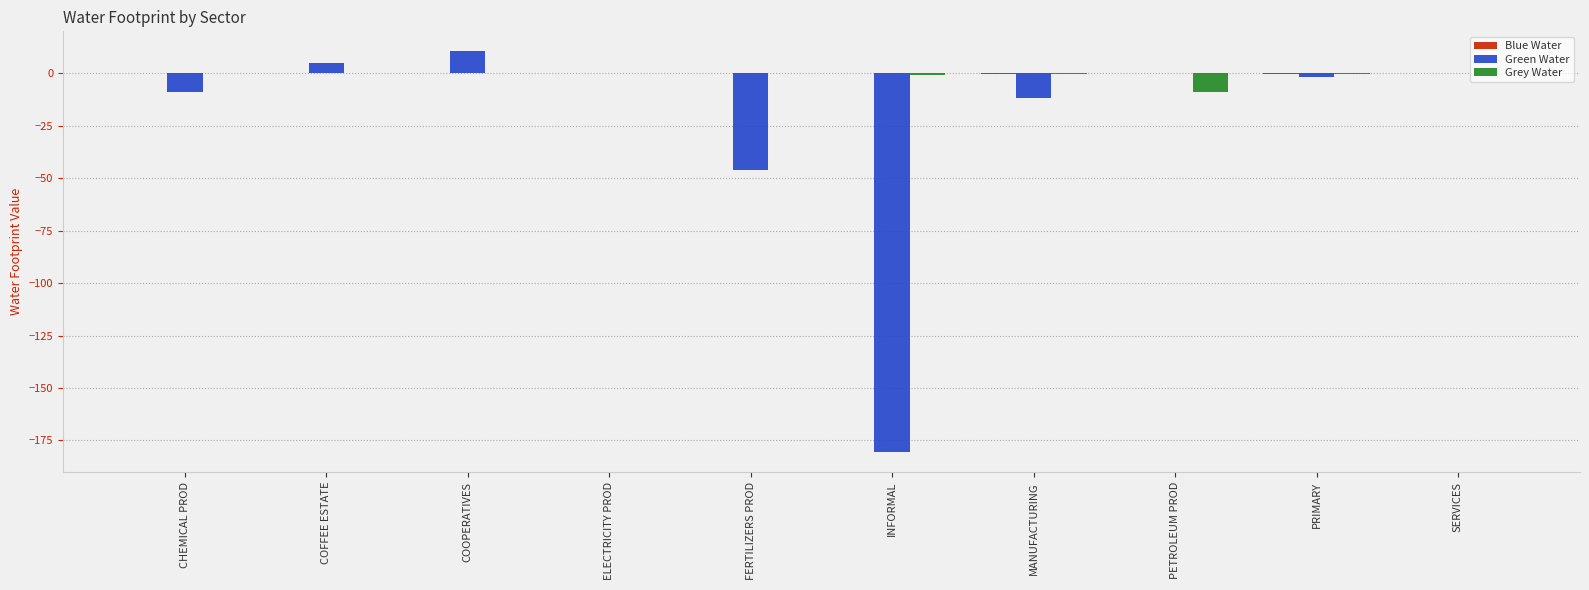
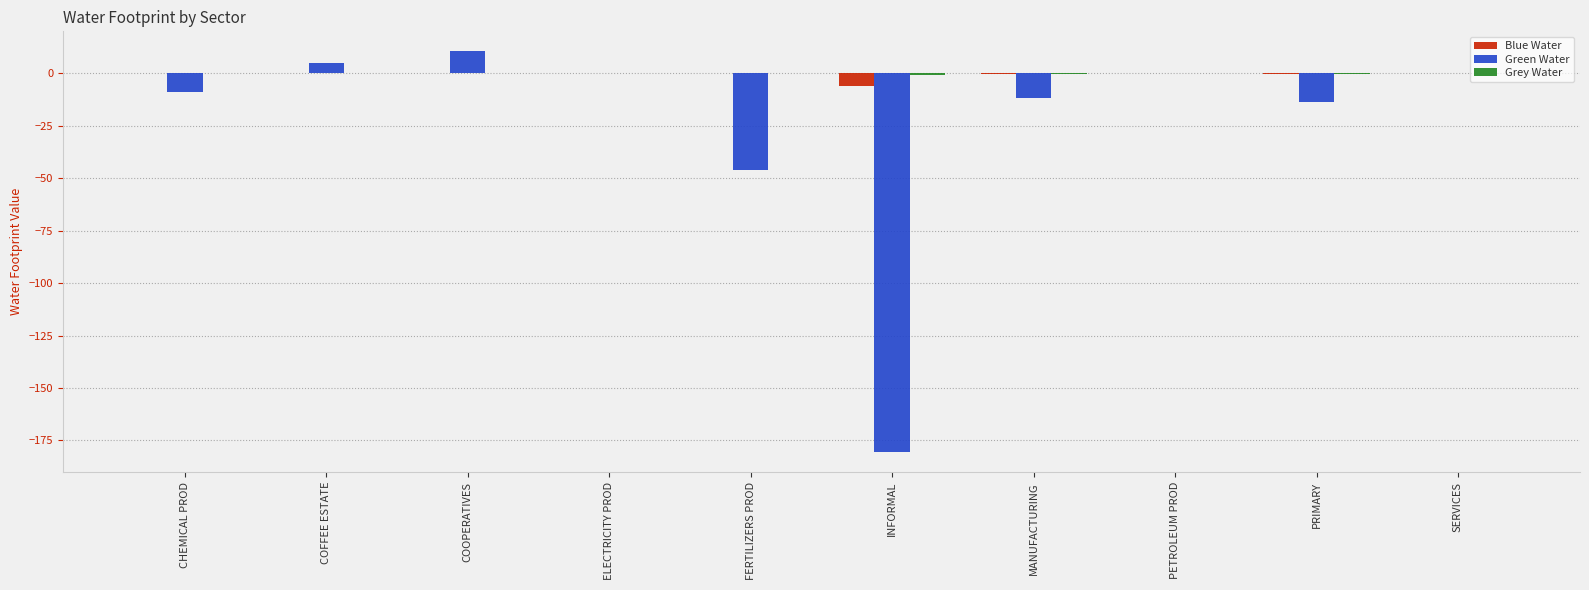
Blue Water, INFORMAL: 0 -> -6
Grey Water, PETROLEUM PROD: -9 -> 0
Green Water, PRIMARY: -2 -> -14
